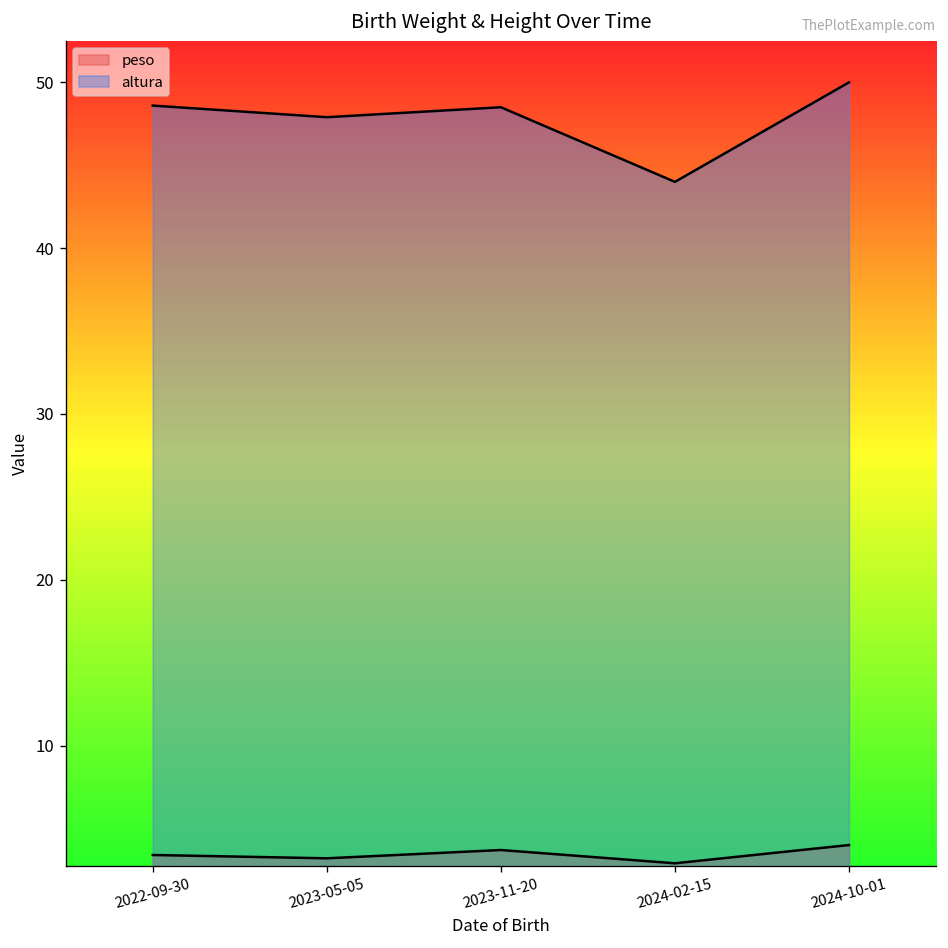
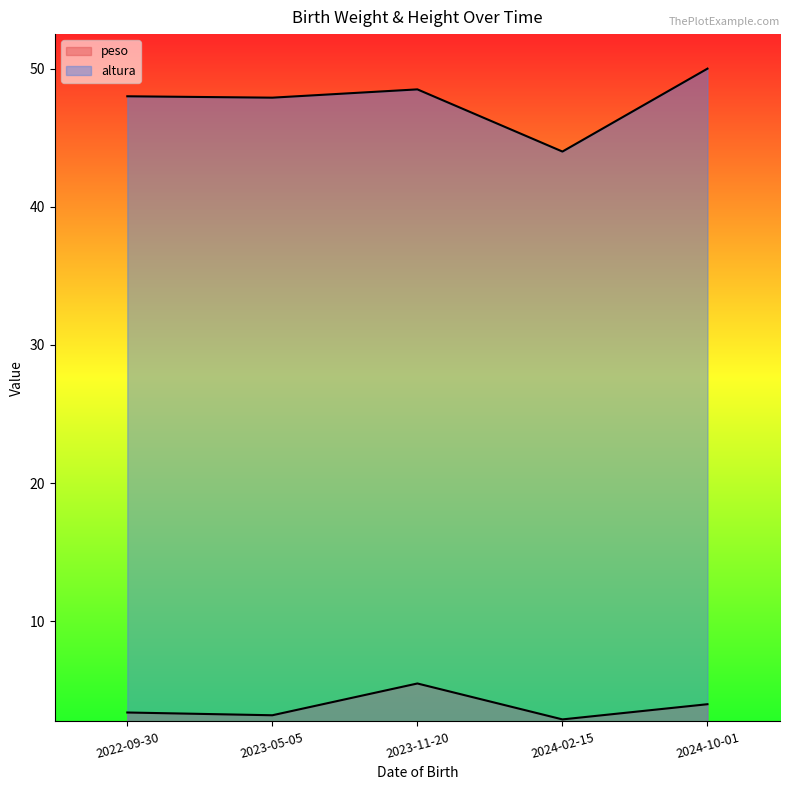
altura, 2022-09-30: 48.6 -> 48.0
peso, 2023-11-20: 3.7 -> 5.5
